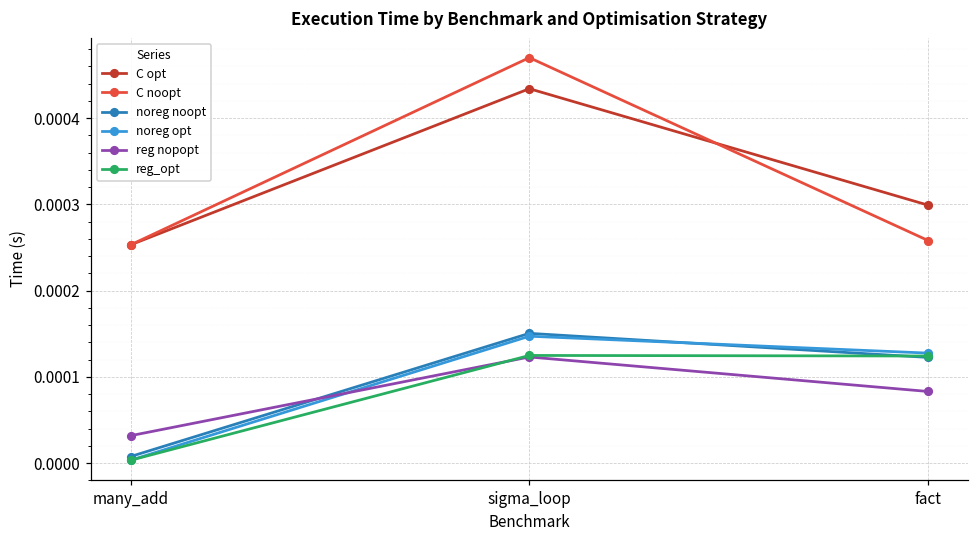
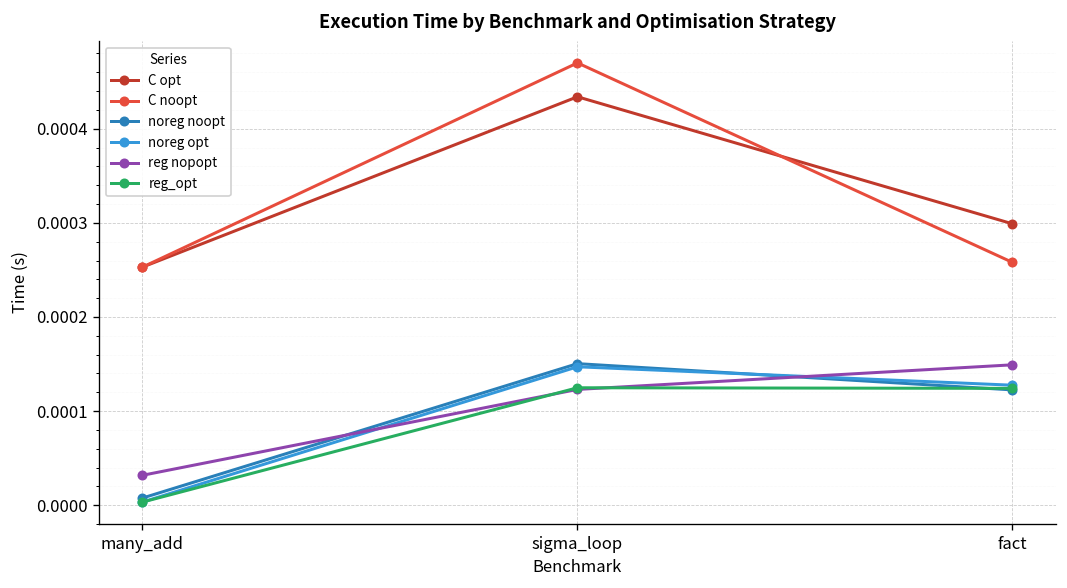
reg nopopt, fact: 0.00008 -> 0.00015
